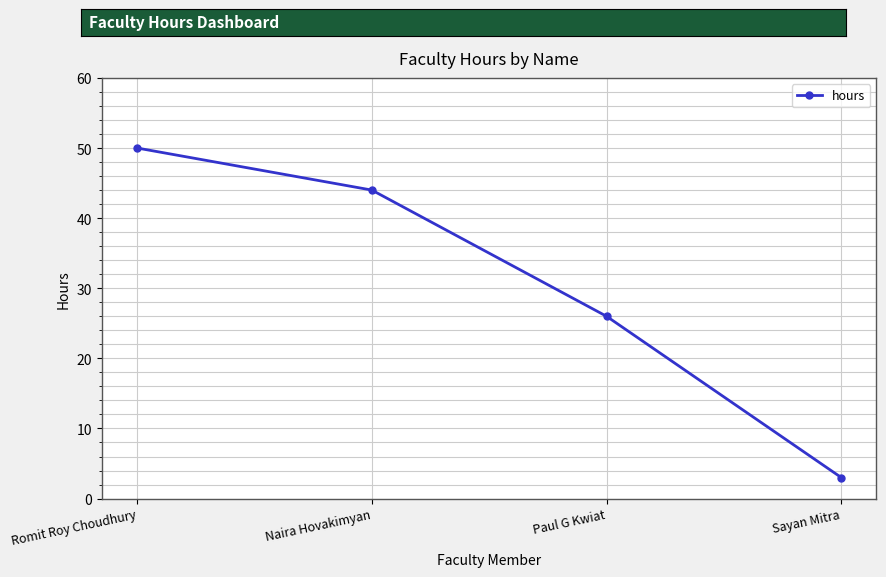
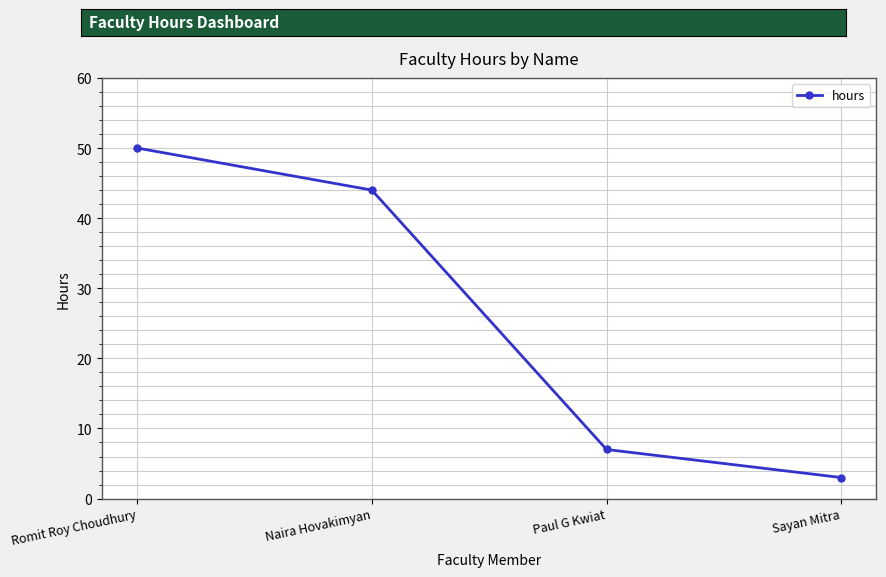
Paul G Kwiat: 26 -> 7
